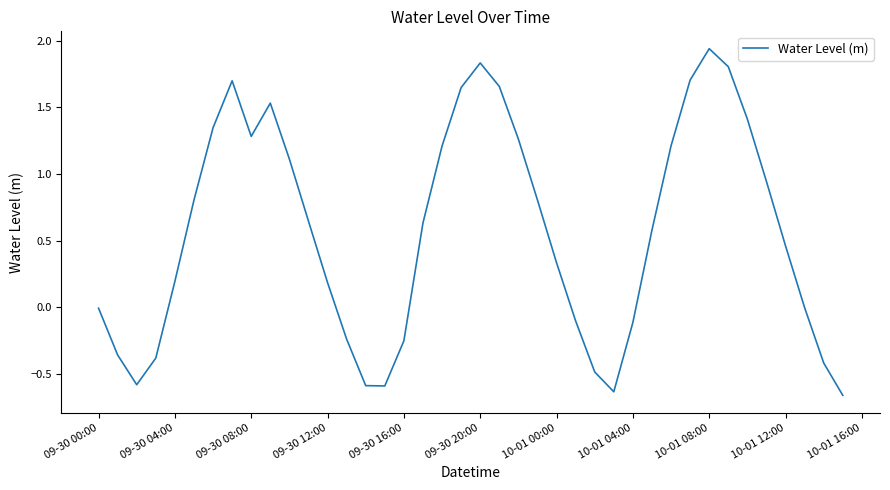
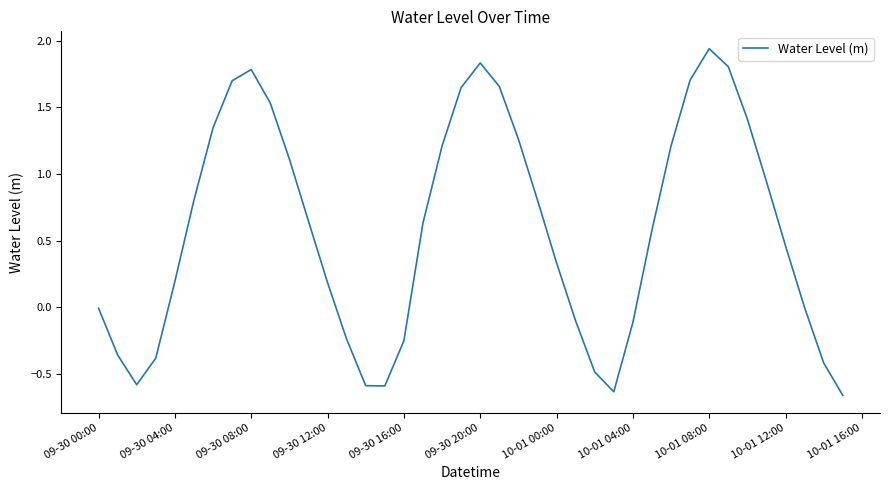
09-30 08:00: 1.28 -> 1.78
